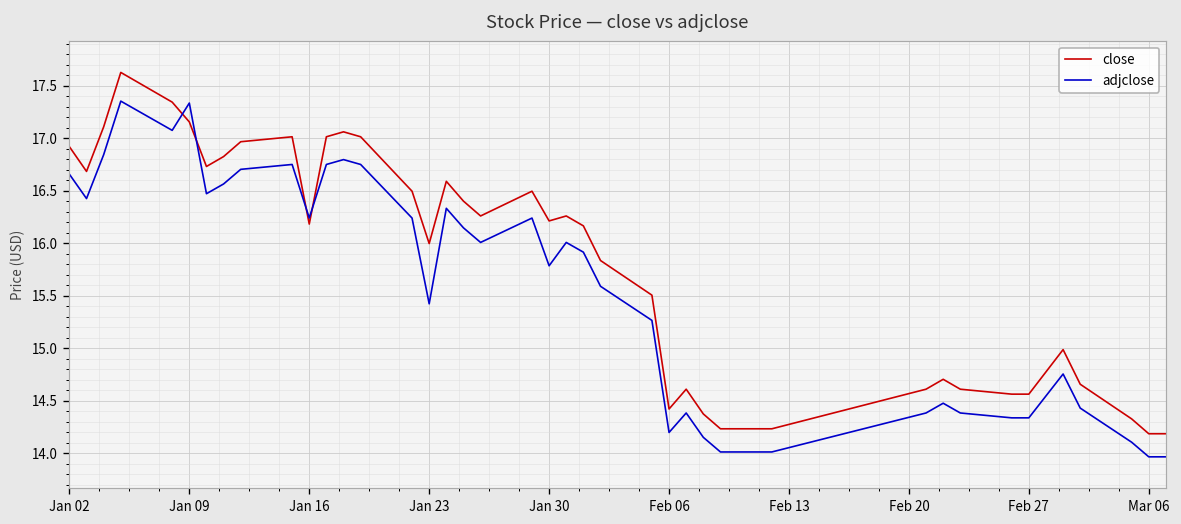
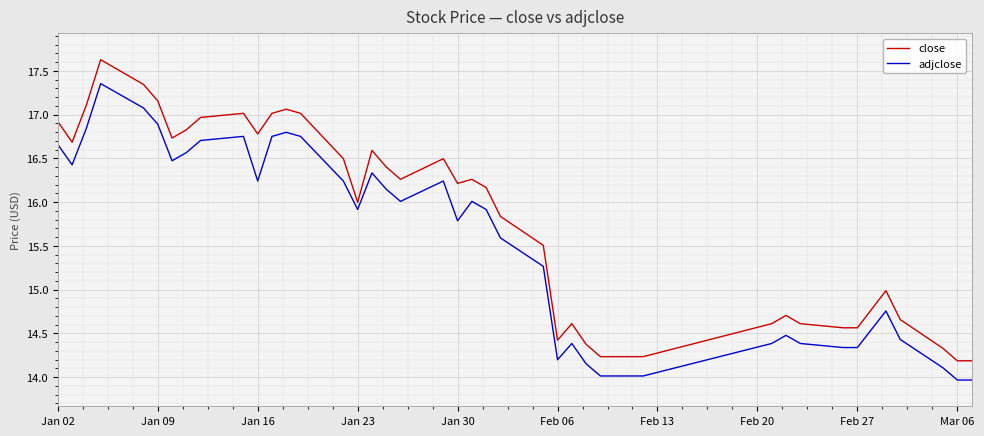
adjclose, Jan 09: 17.3 -> 16.9
close, Jan 16: 16.2 -> 16.8
adjclose, Jan 23: 15.4 -> 15.9
